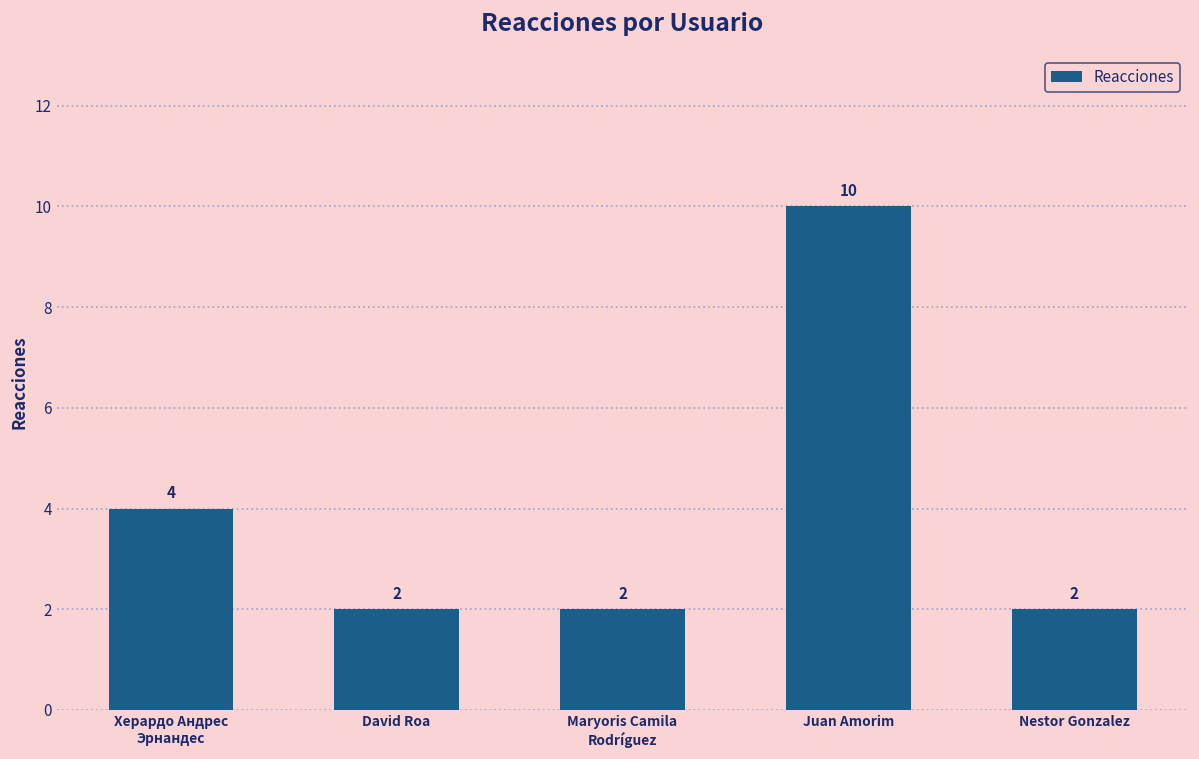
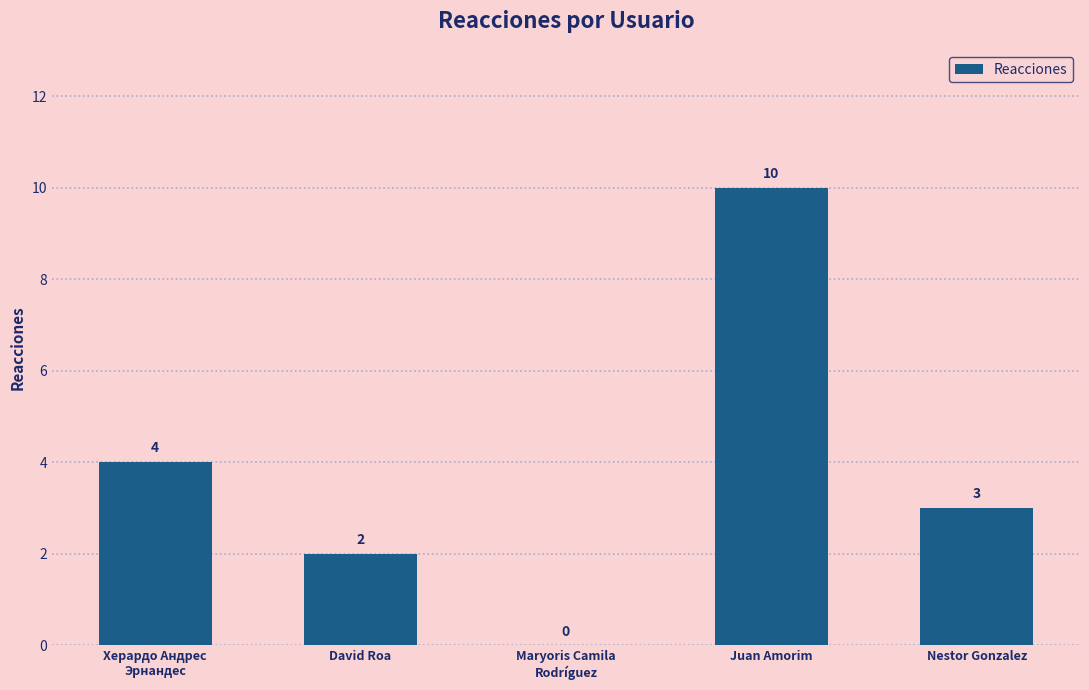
Maryoris Camila Rodríguez: 2 -> 0
Nestor Gonzalez: 2 -> 3
